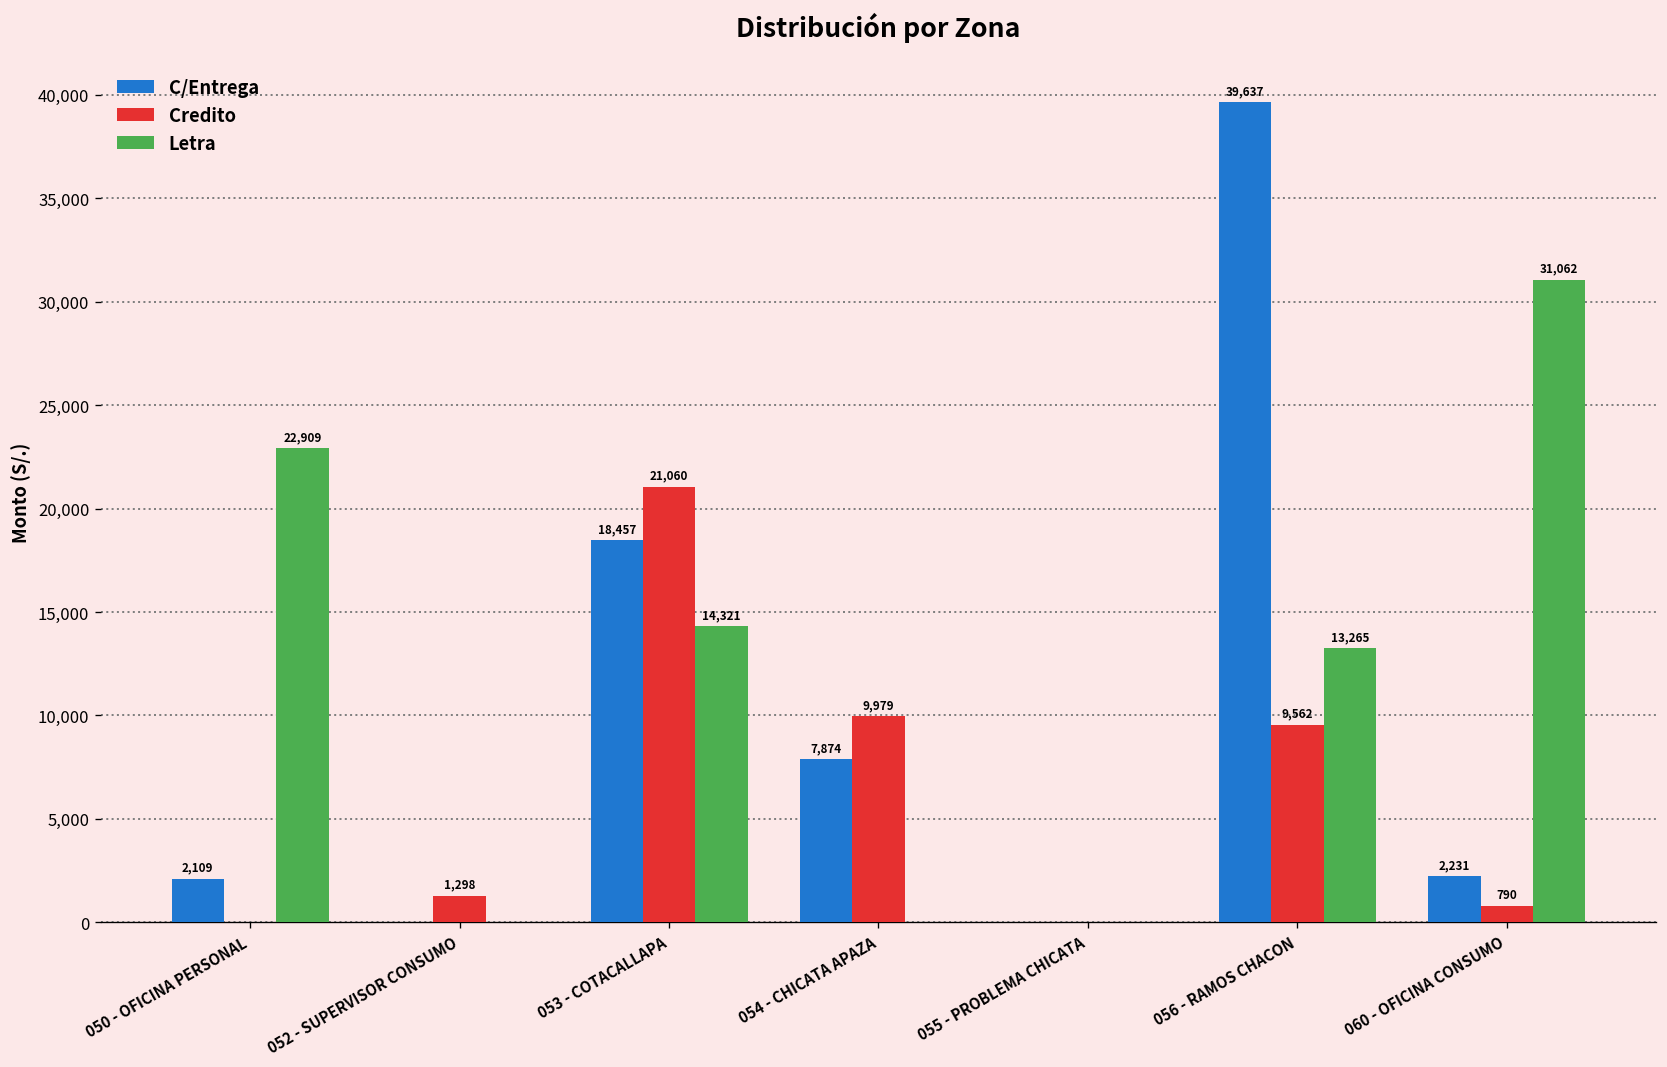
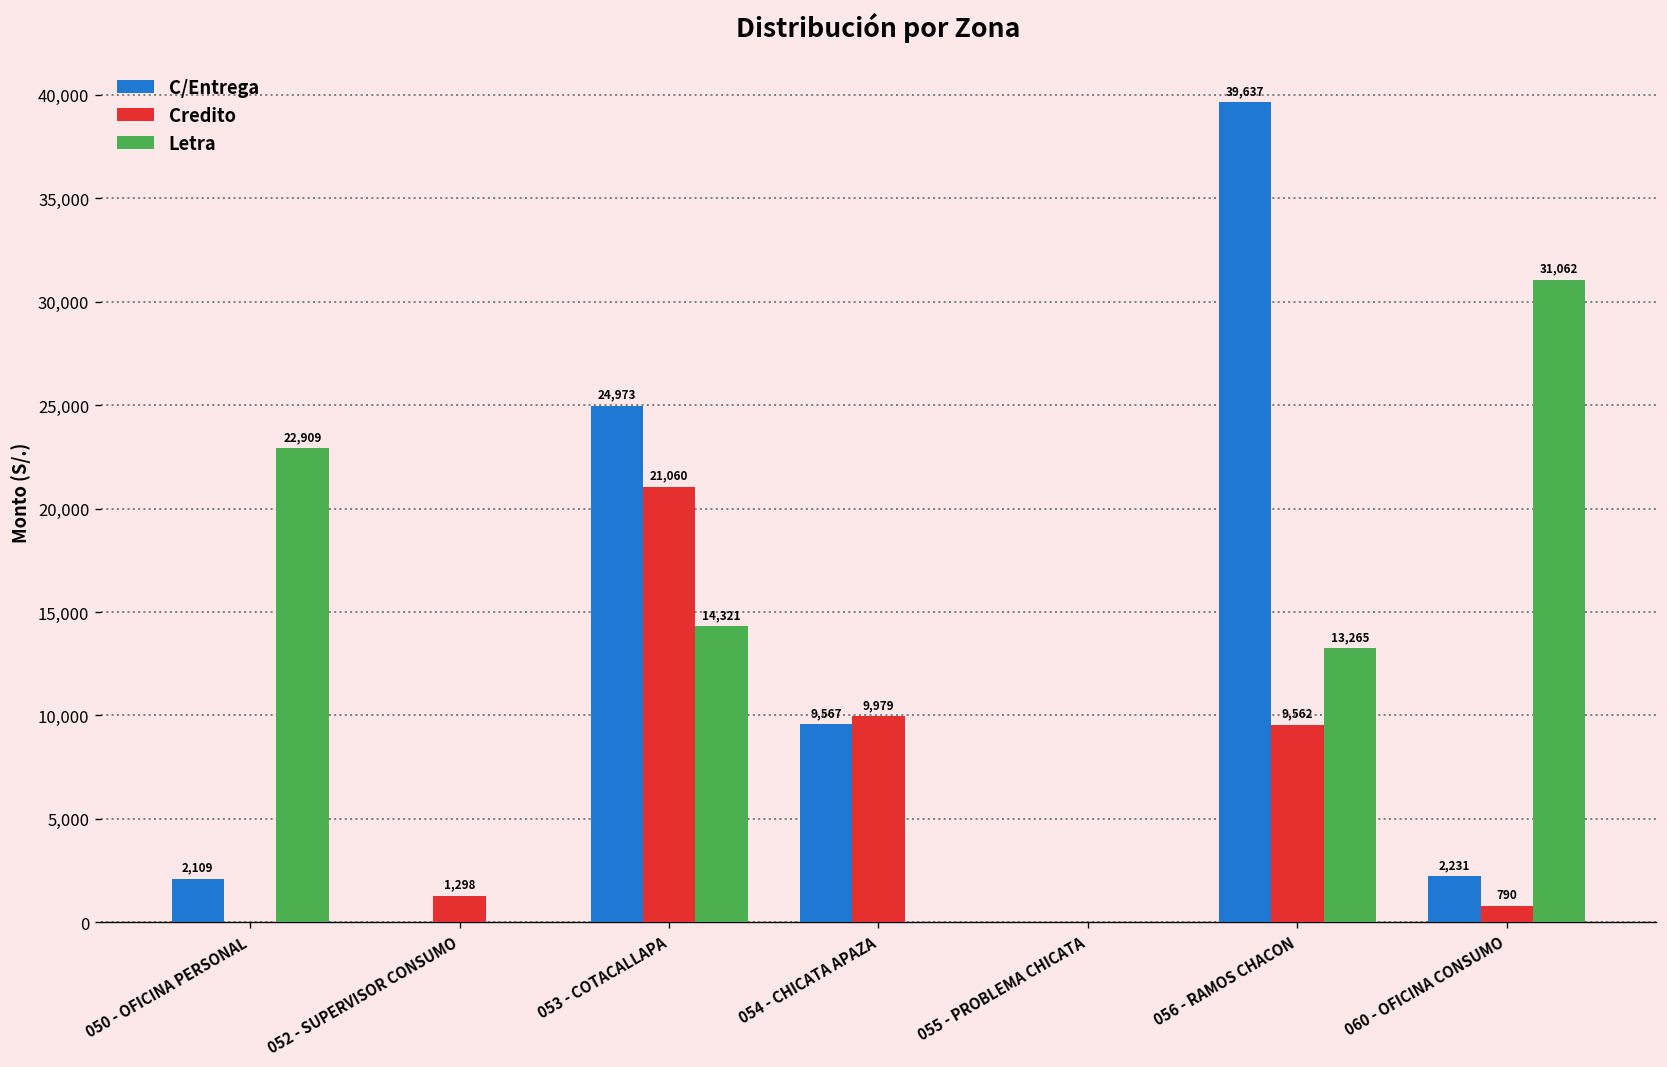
C/Entrega, 053 - COTACALLAPA: 18,457 -> 24,973
C/Entrega, 054 - CHICATA APAZA: 7,874 -> 9,567
